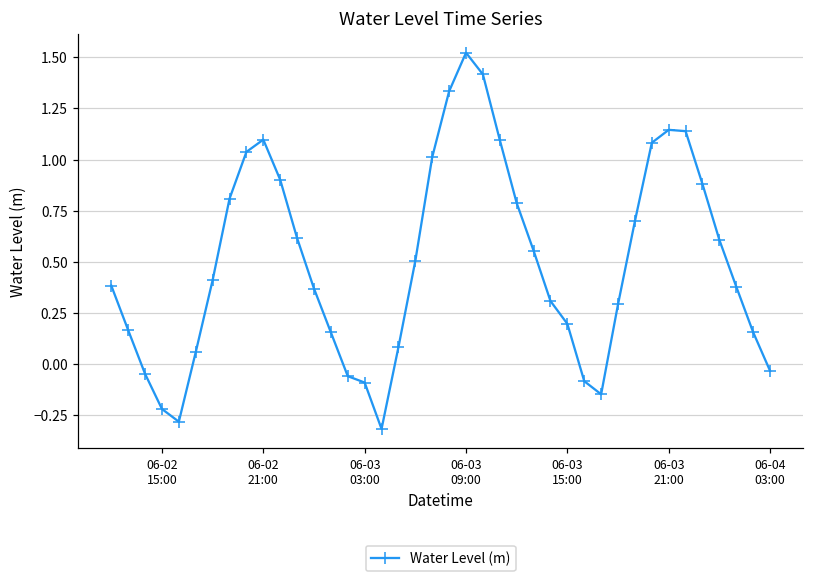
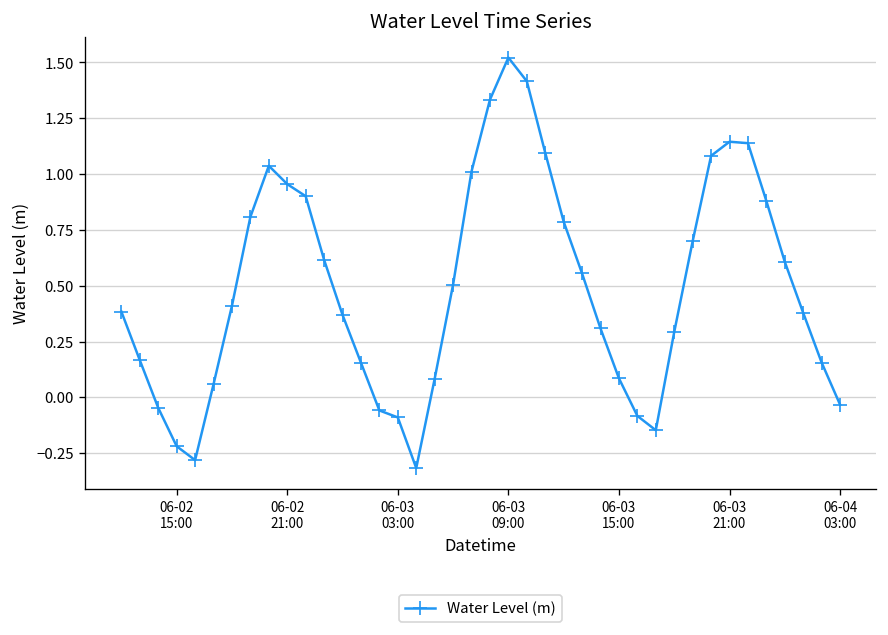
06-02 21:00: 1.10 -> 0.96
06-03 15:00: 0.20 -> 0.09
